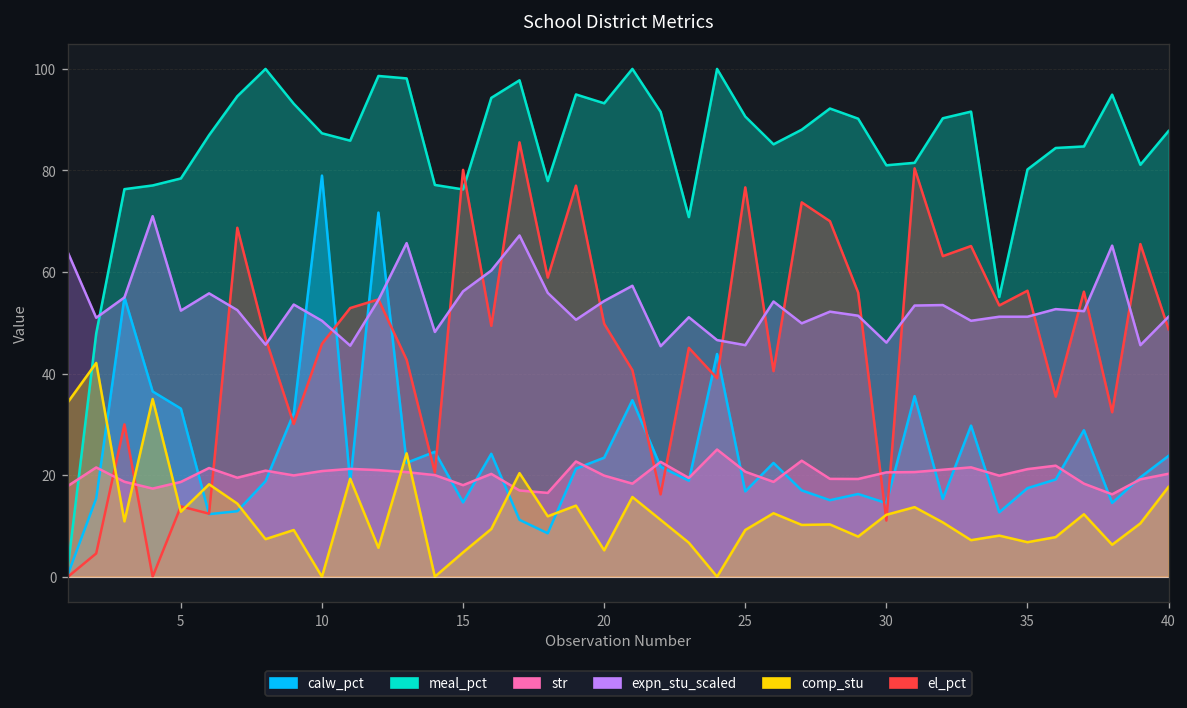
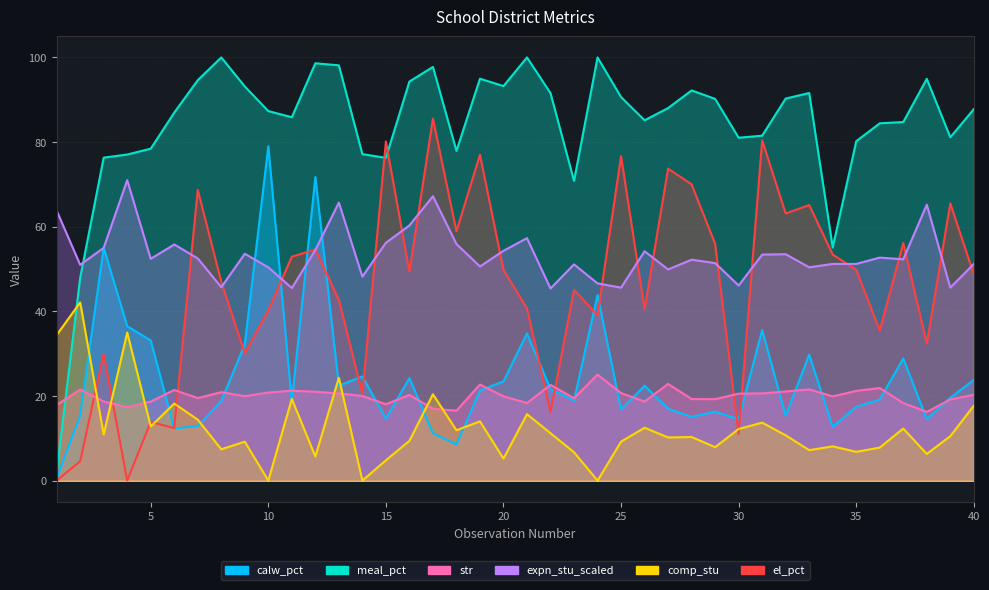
el_pct, 10: 46 -> 40
el_pct, 35: 56 -> 50
